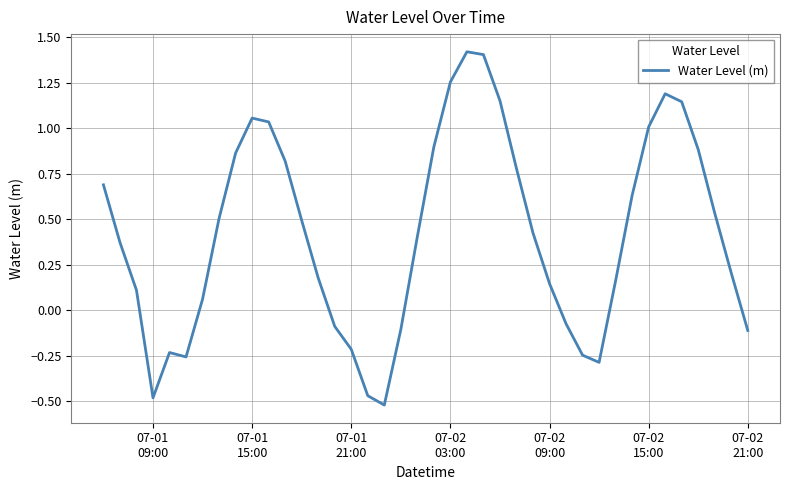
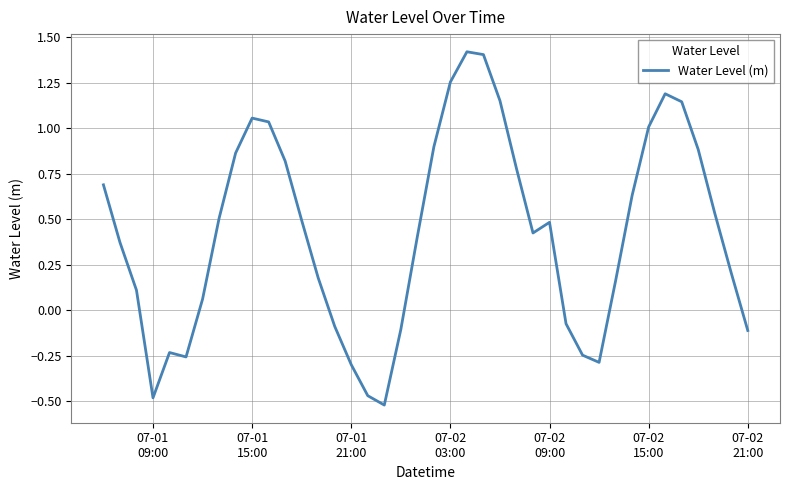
07-01 21:00: -0.21 -> -0.30
07-02 09:00: 0.15 -> 0.48
